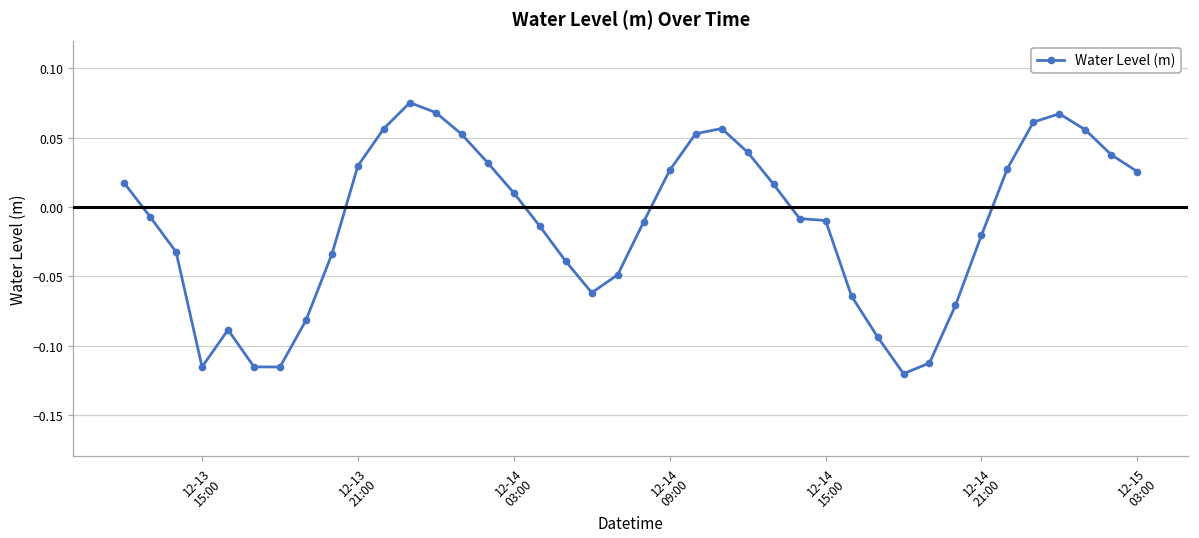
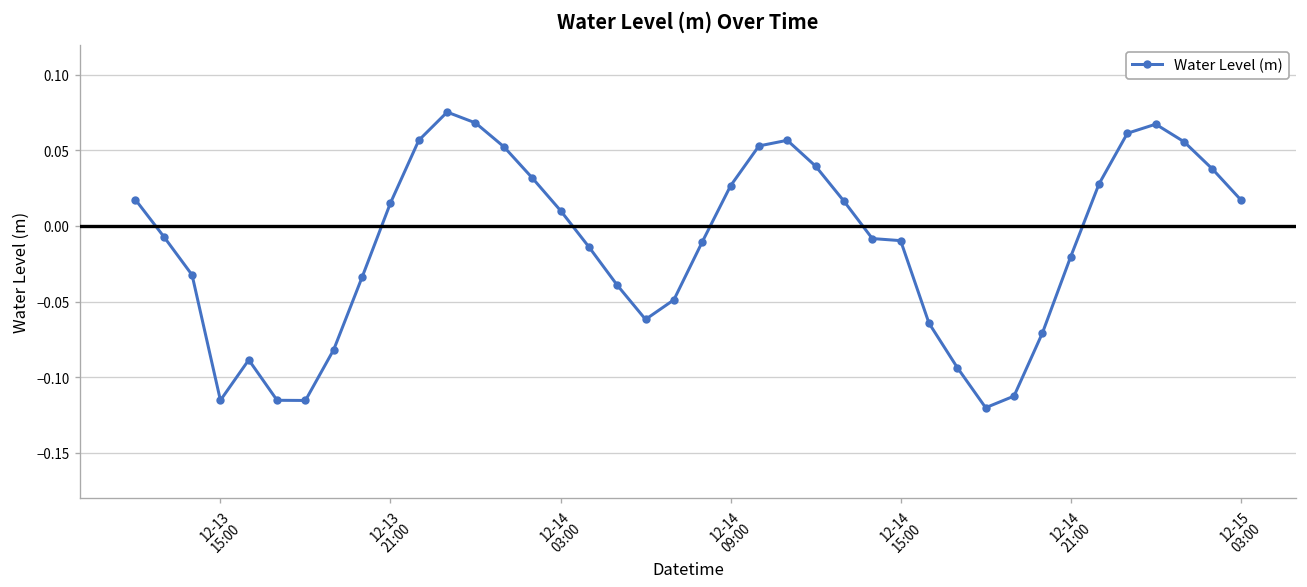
12-13 21:00: 0.030 -> 0.015
12-15 03:00: 0.026 -> 0.017
